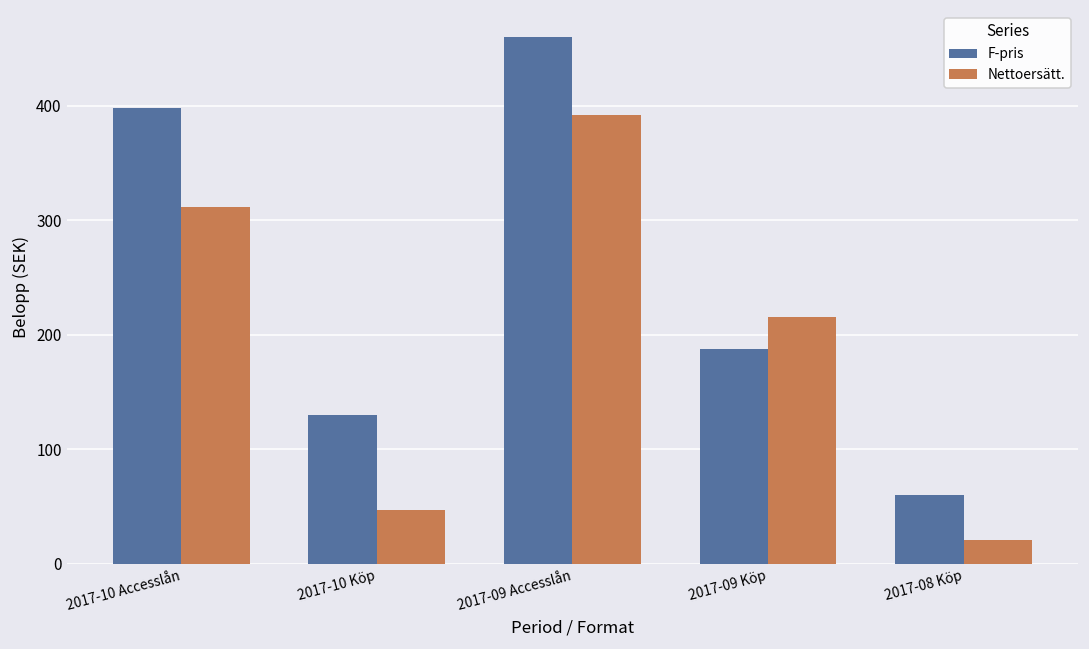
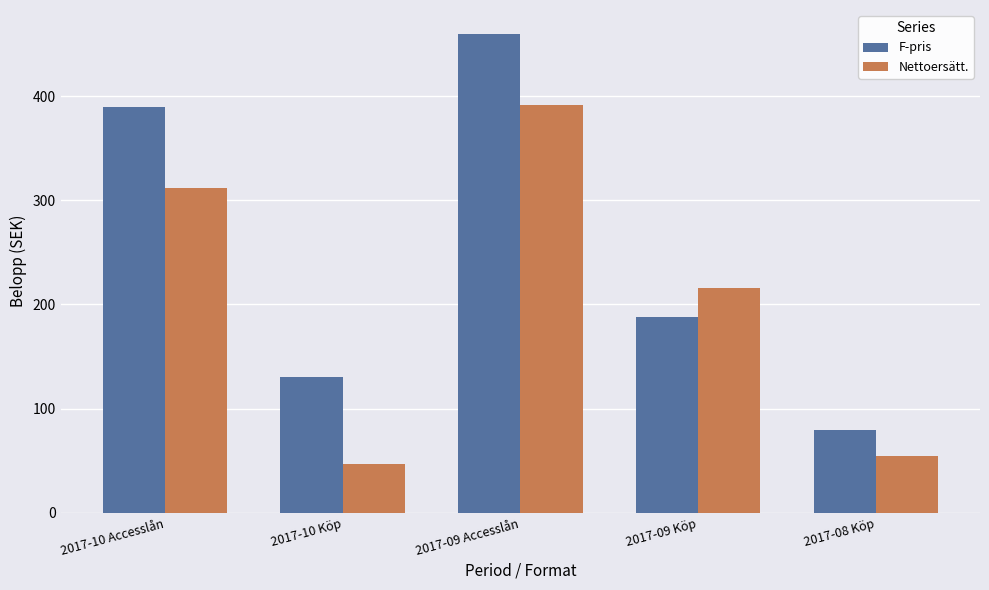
F-pris, 2017-10 Accesslån: 398 -> 390
F-pris, 2017-08 Köp: 60 -> 79
Nettoersätt., 2017-08 Köp: 21 -> 54
